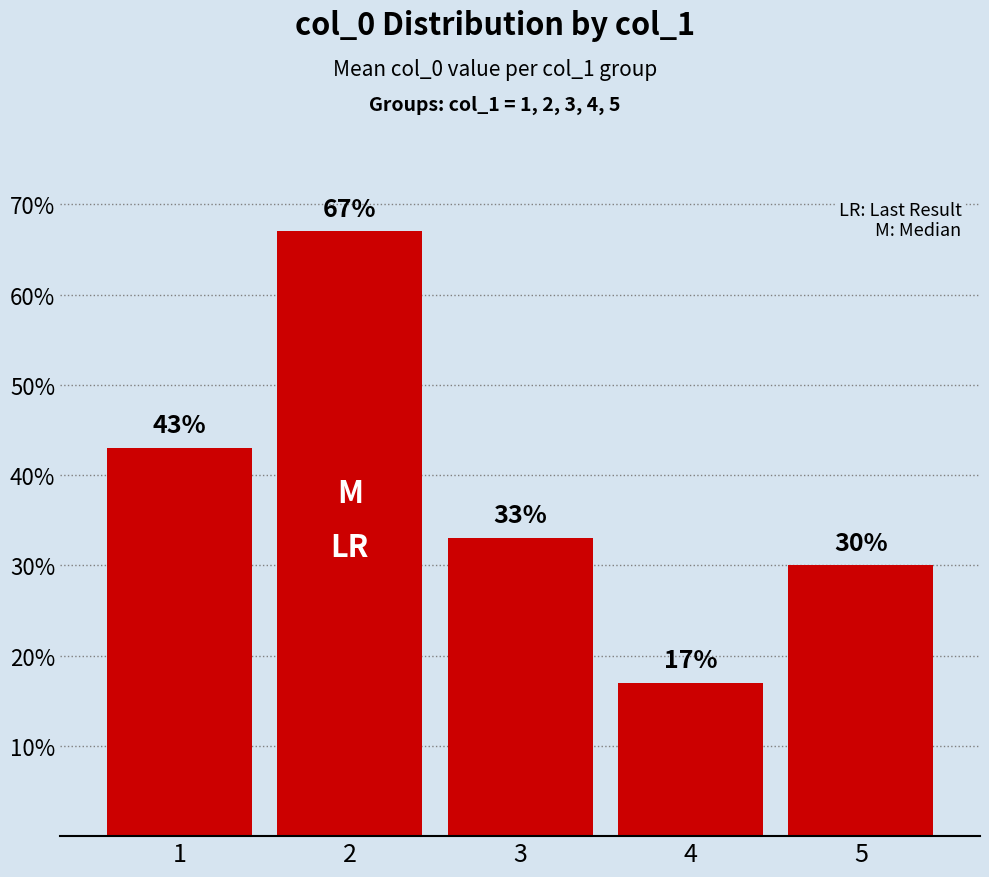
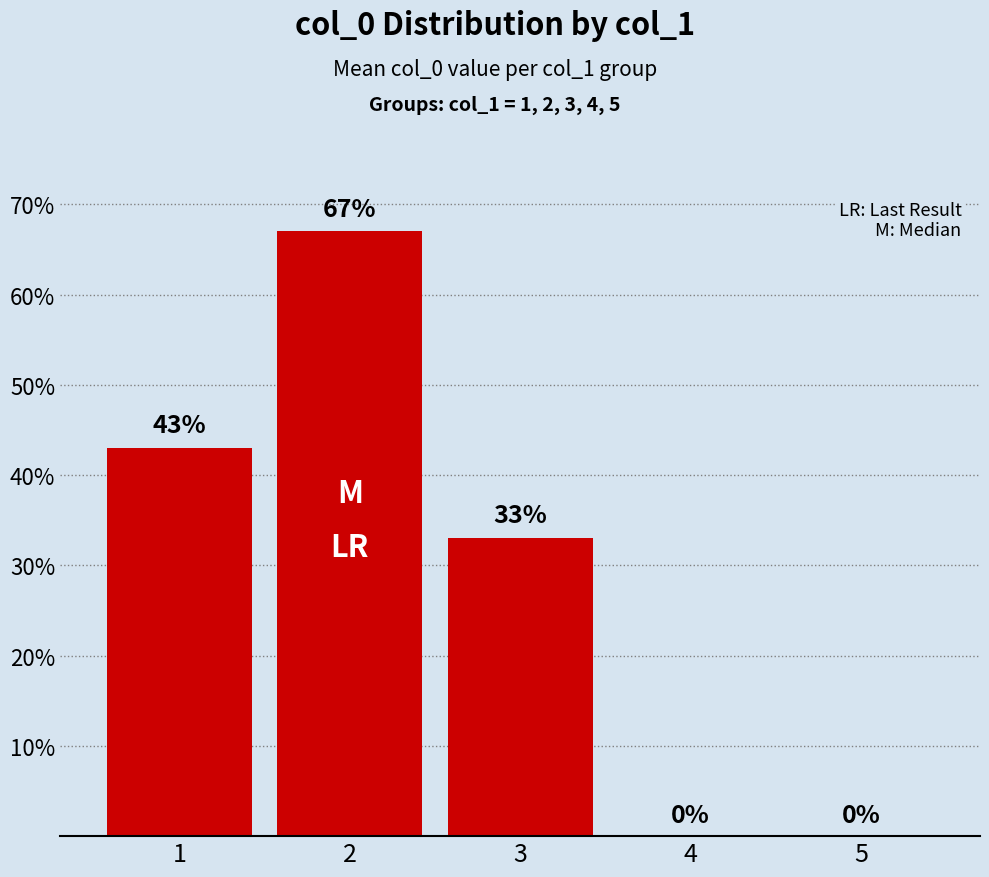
4: 17% -> 0%
5: 30% -> 0%
